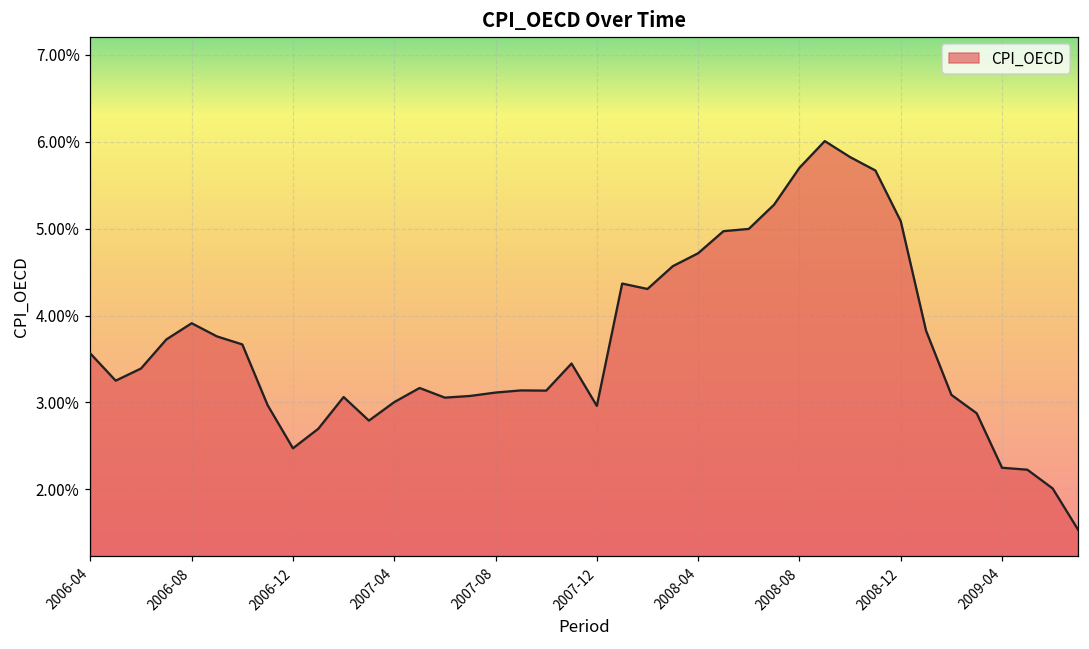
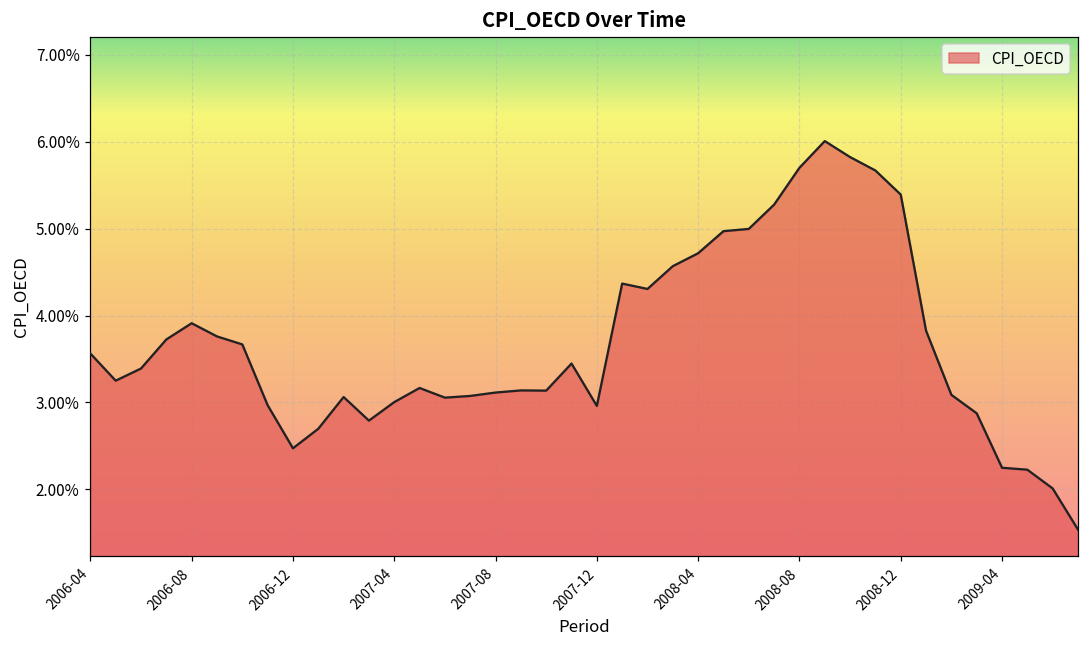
2008-12: 5.1% -> 5.4%
